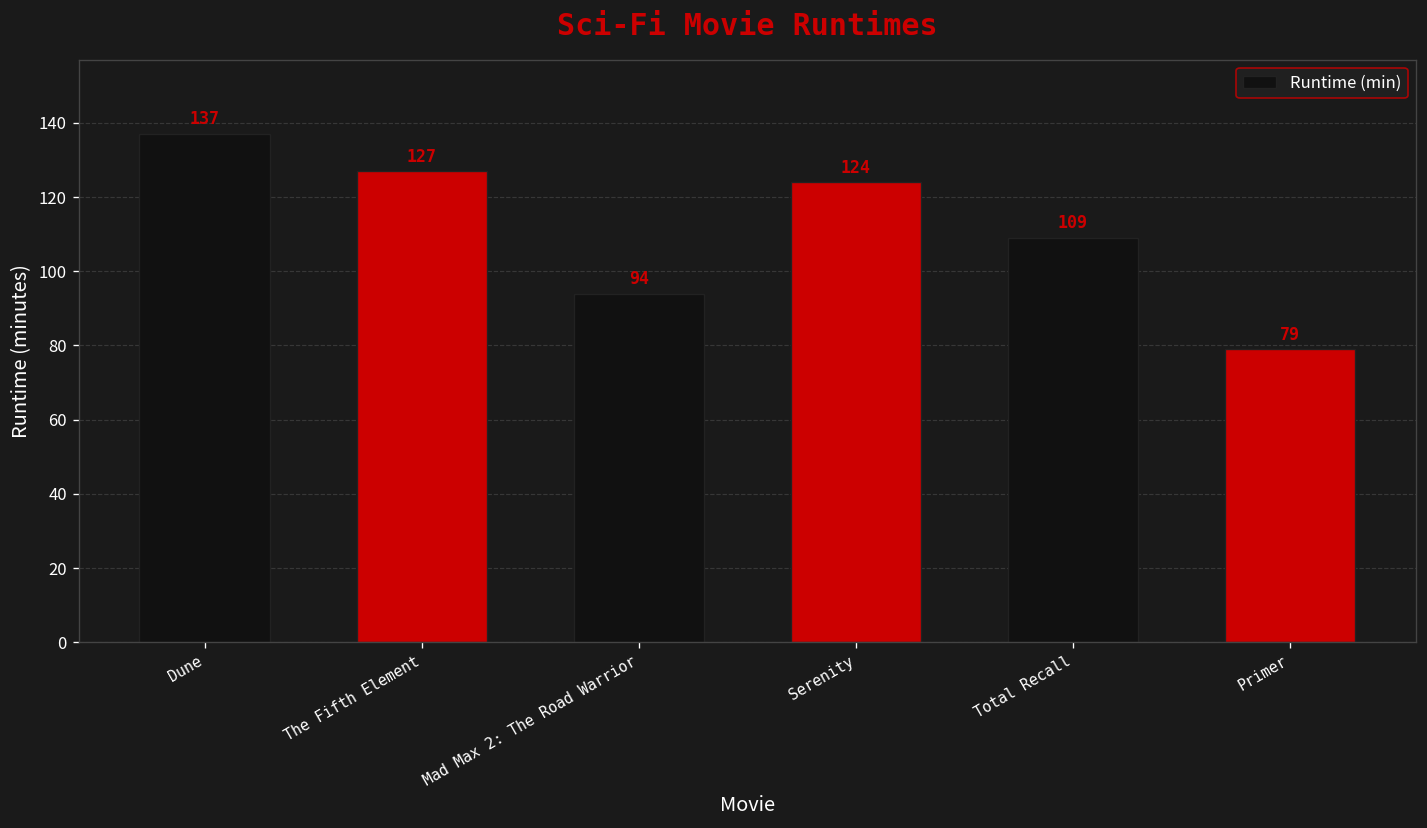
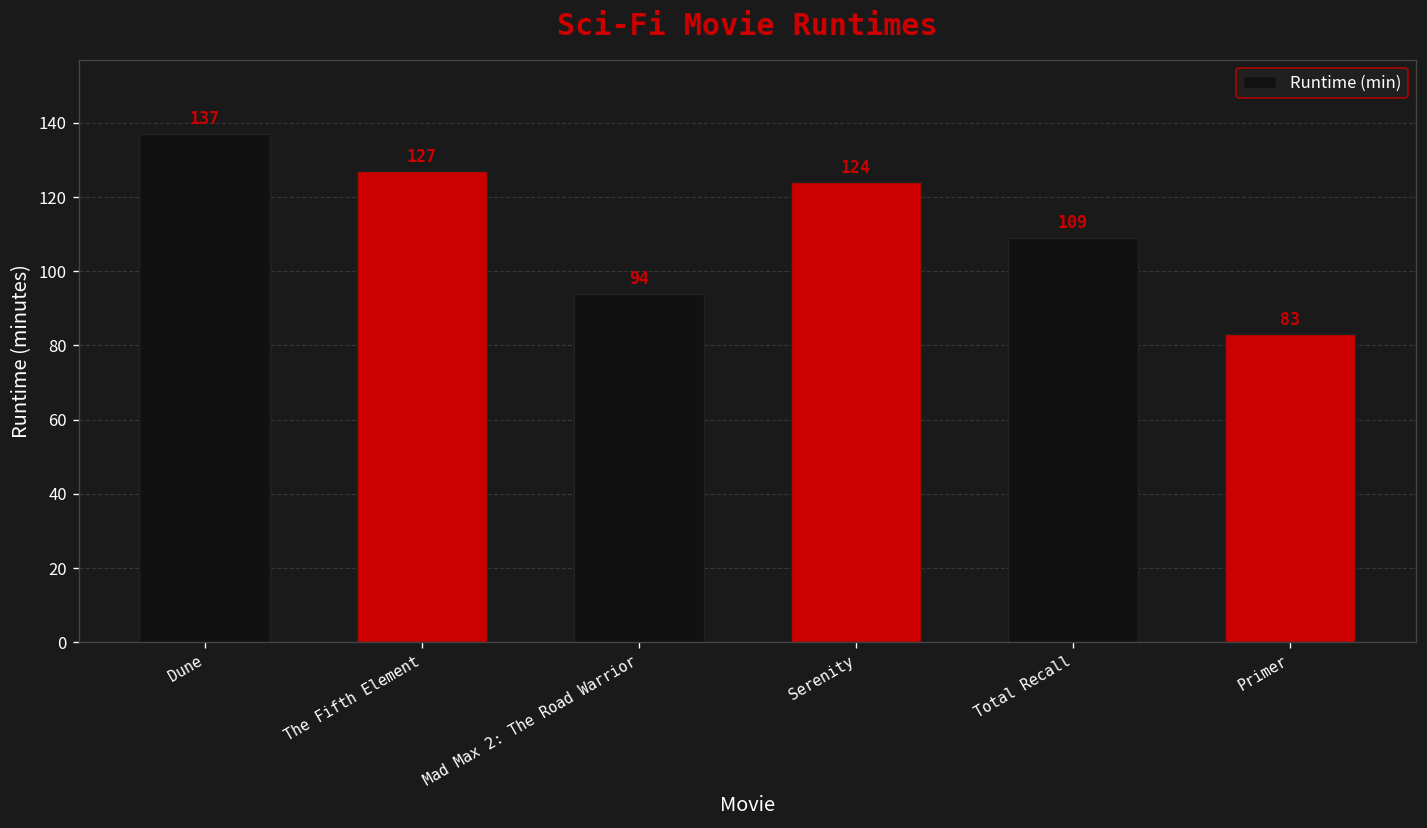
Primer: 79 -> 83
